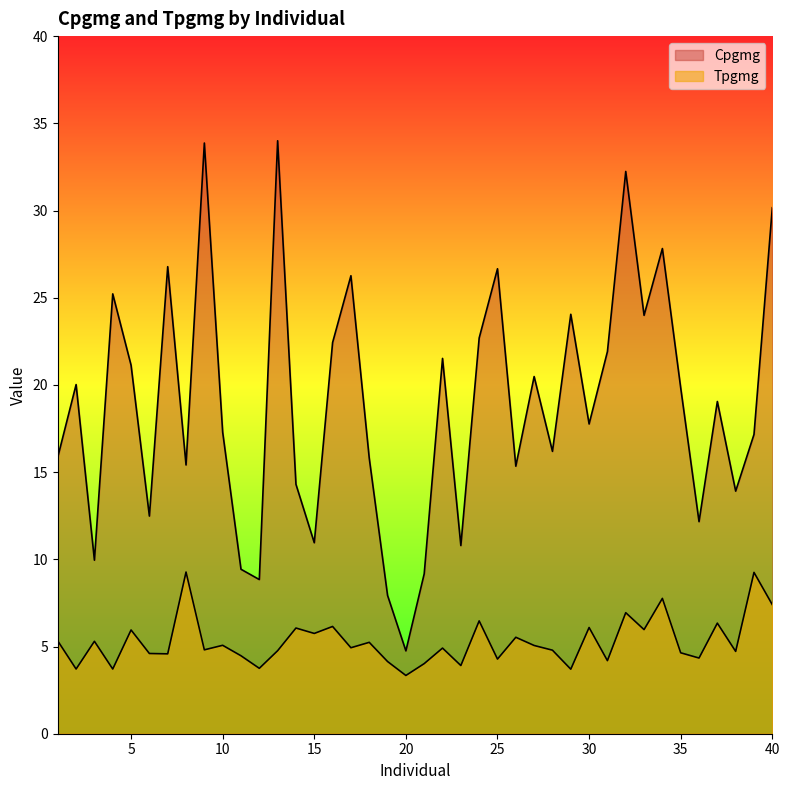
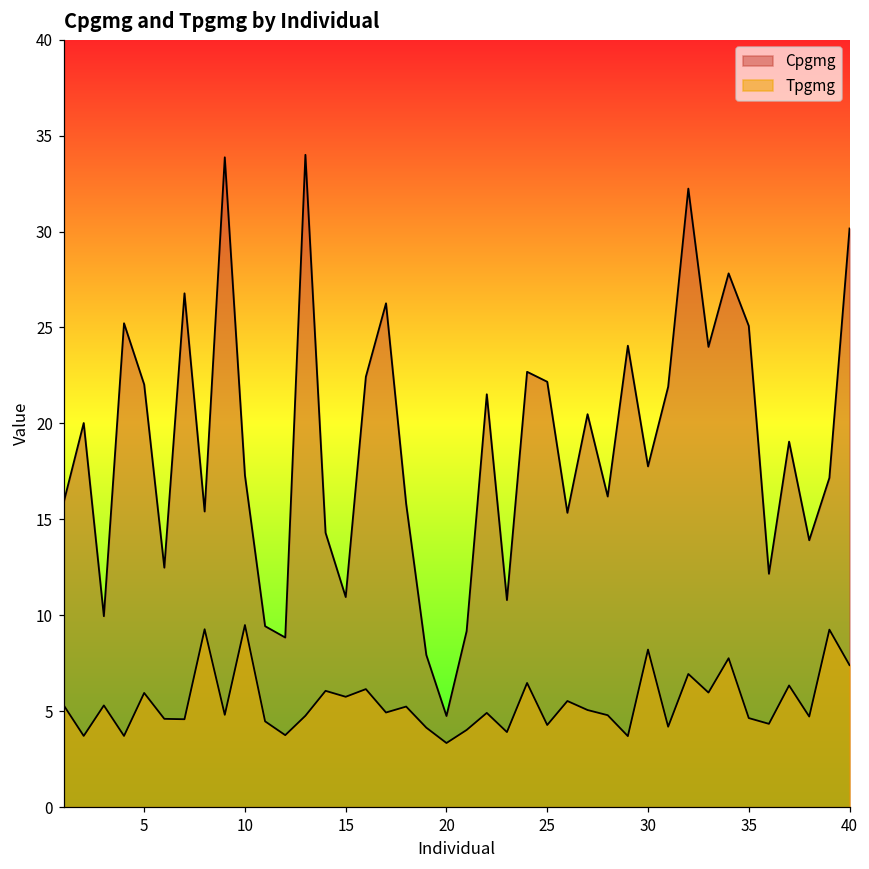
Cpgmg, 5: 21.1 -> 22.0
Tpgmg, 10: 5.1 -> 9.5
Cpgmg, 25: 26.7 -> 22.2
Tpgmg, 30: 6.1 -> 8.2
Cpgmg, 35: 19.8 -> 25.1
